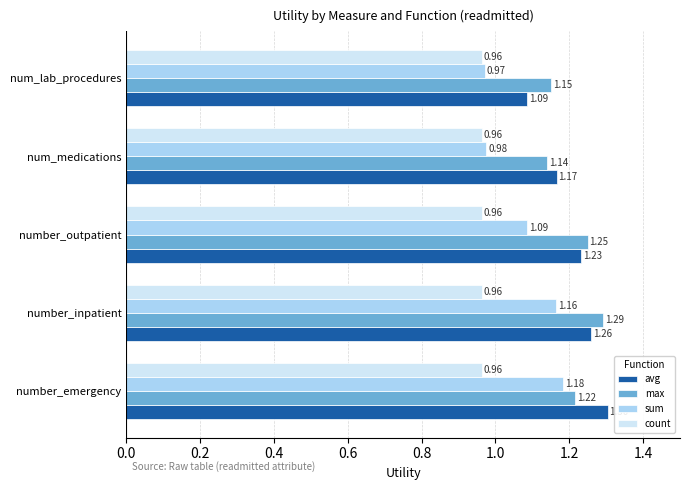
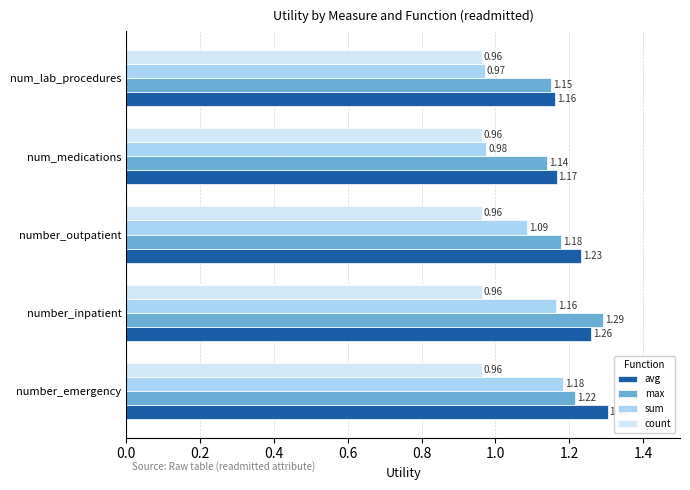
avg, num_lab_procedures: 1.09 -> 1.16
max, number_outpatient: 1.25 -> 1.18
